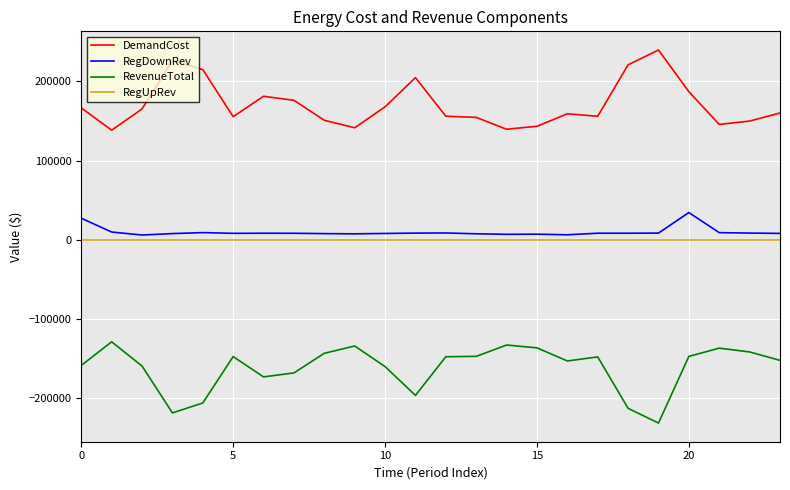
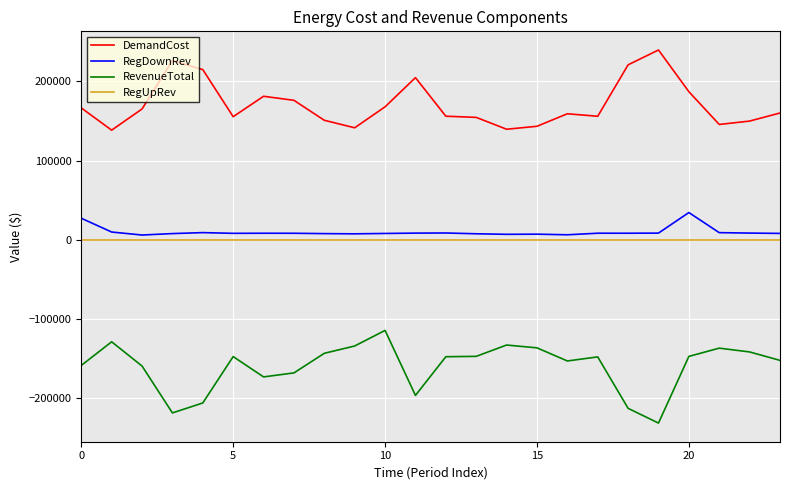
RevenueTotal, 10: -160000 -> -110000
